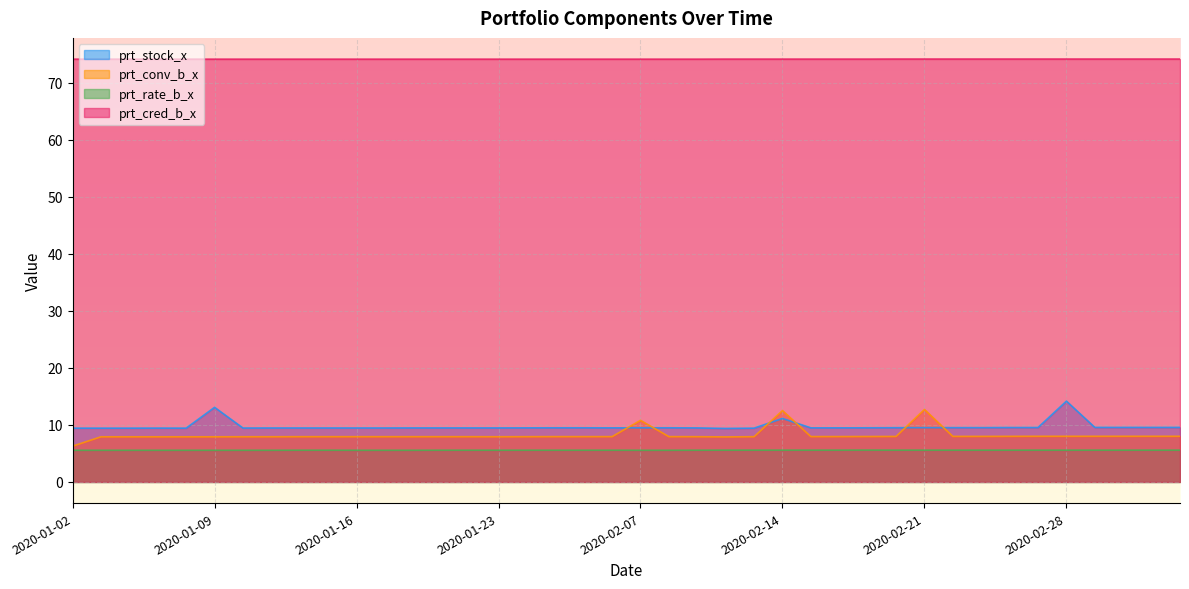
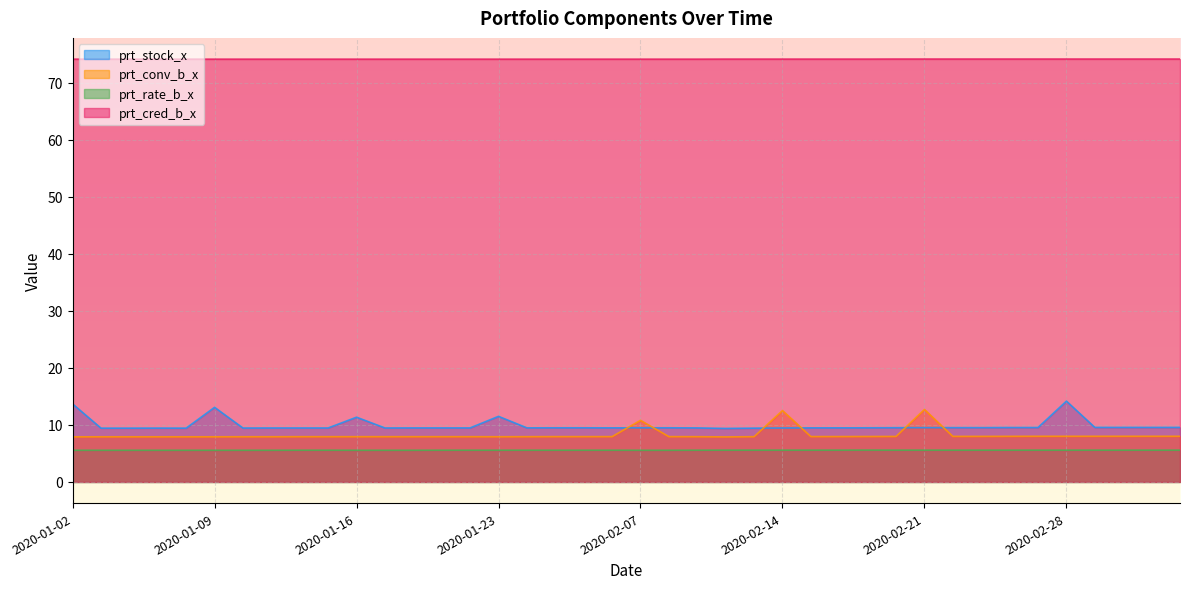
prt_stock_x, 2020-01-02: 9 -> 14
prt_conv_b_x, 2020-01-02: 6 -> 8
prt_stock_x, 2020-01-16: 9 -> 11
prt_stock_x, 2020-01-23: 9 -> 12
prt_stock_x, 2020-02-14: 11 -> 9
